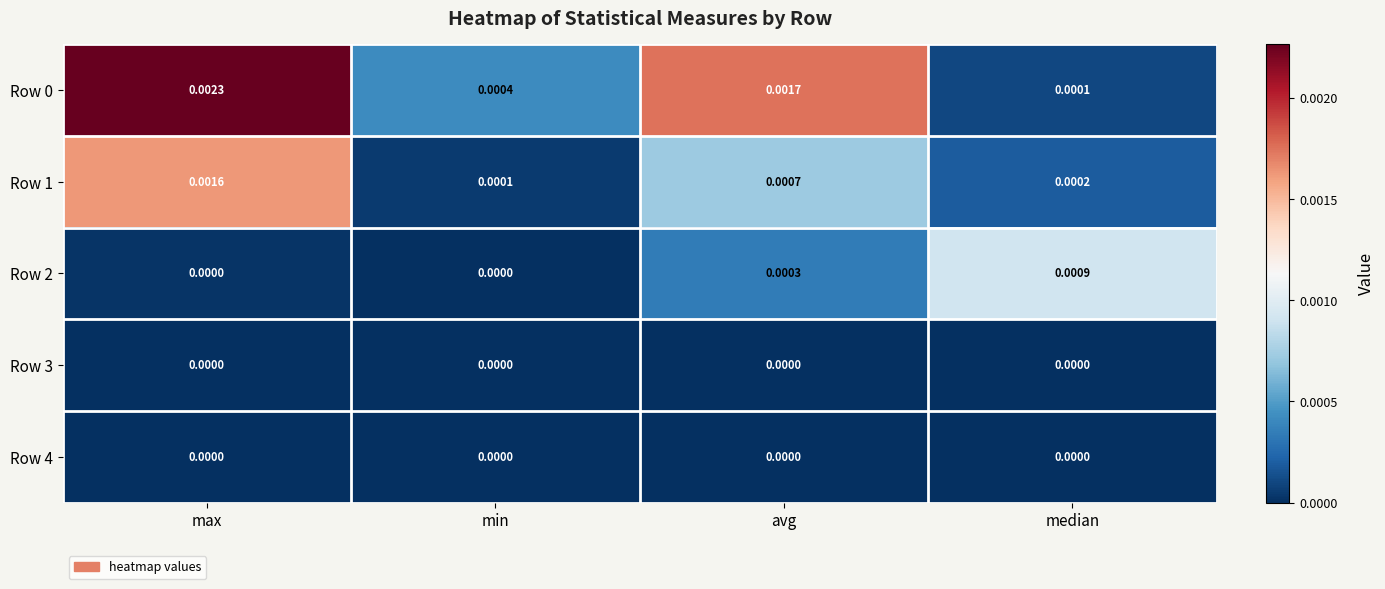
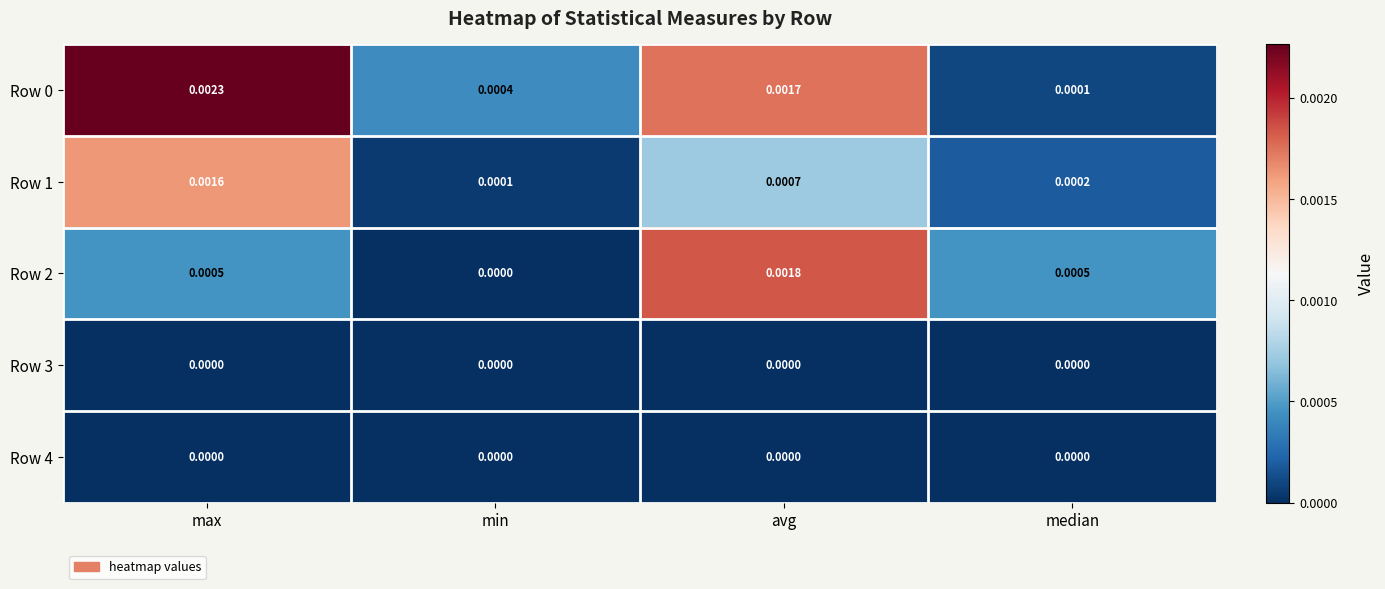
Row 2, max: 0.0000 -> 0.0005
Row 2, avg: 0.0003 -> 0.0018
Row 2, median: 0.0009 -> 0.0005
